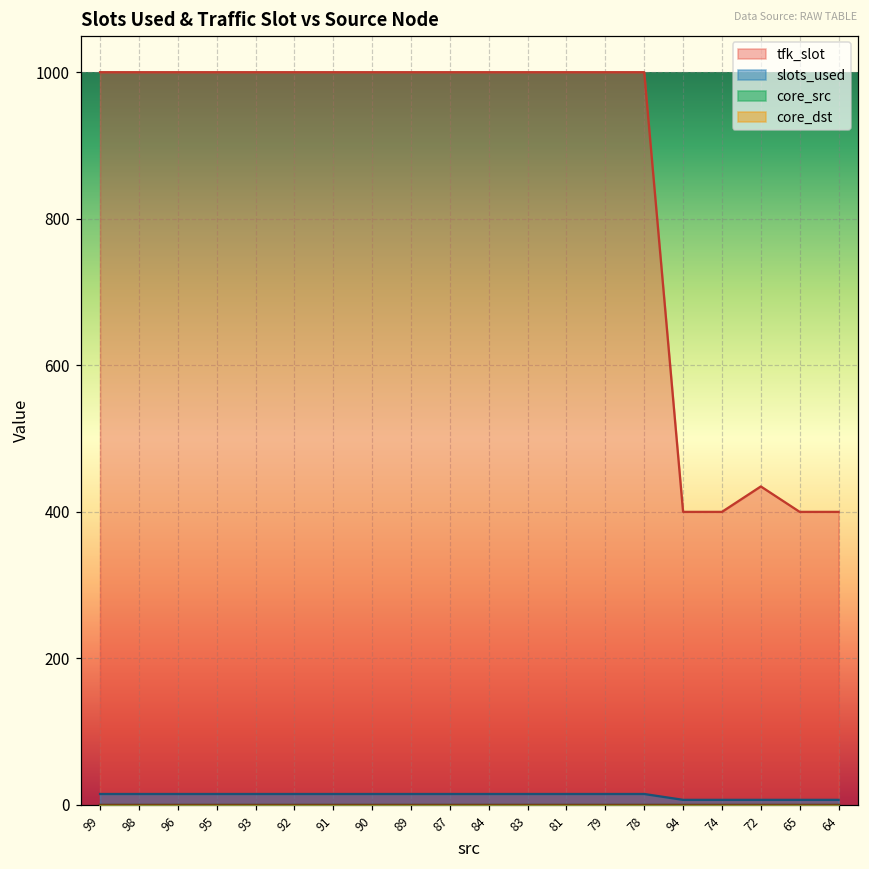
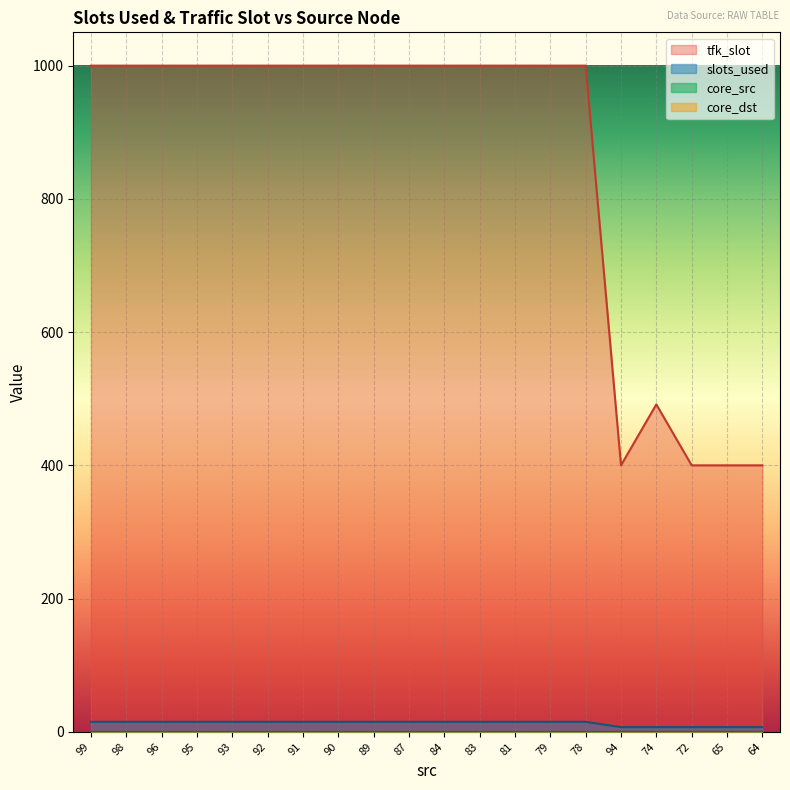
tfk_slot, 74: 400 -> 490
tfk_slot, 72: 430 -> 400
